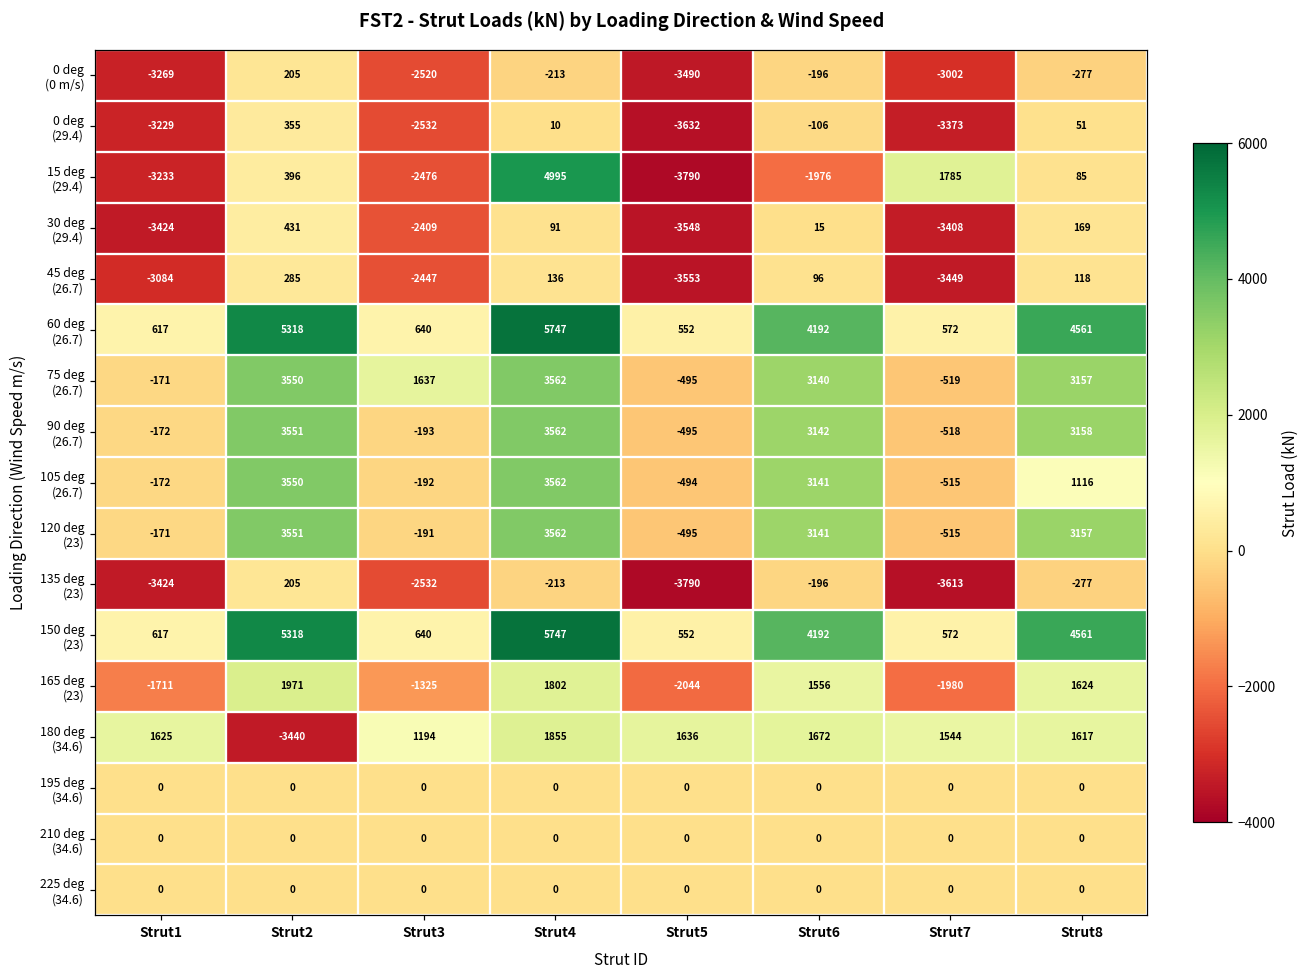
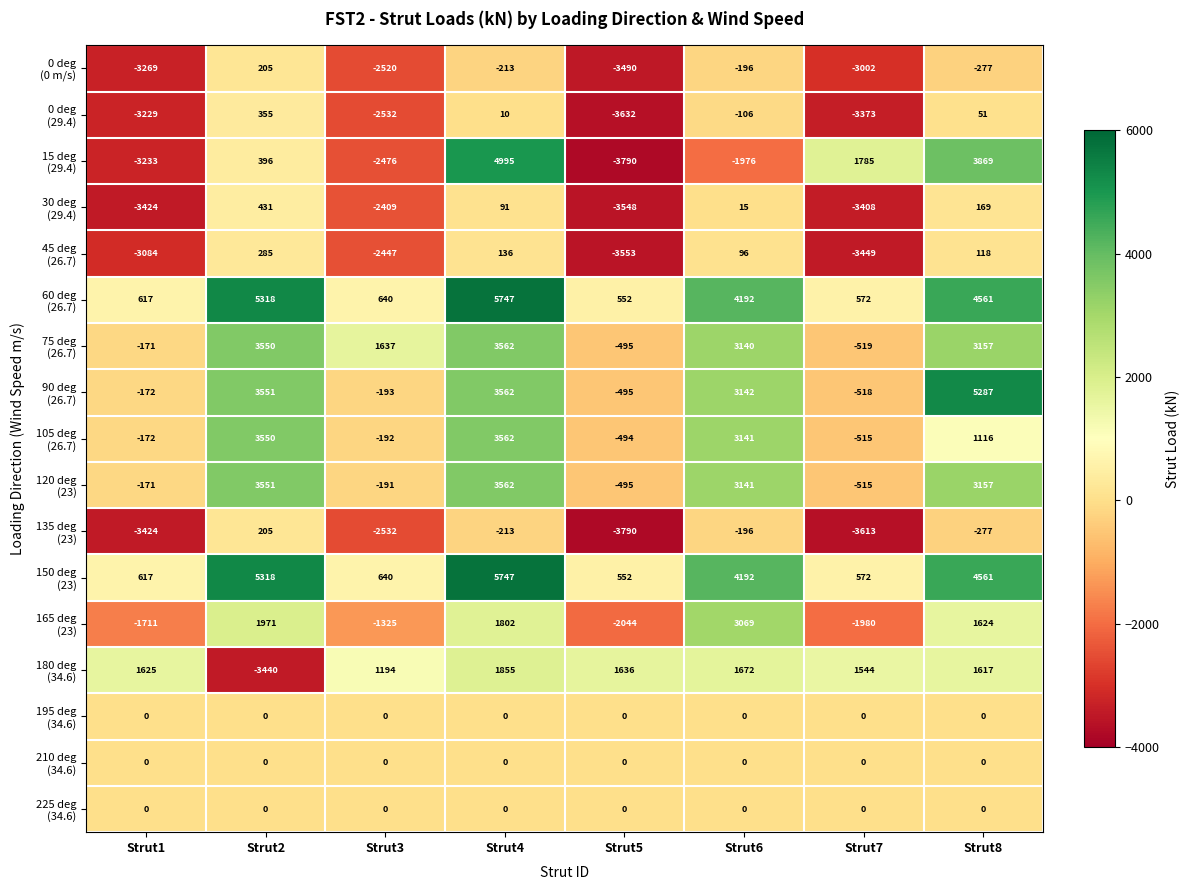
15 deg (29.4), Strut8: 85 -> 3869
90 deg (26.7), Strut8: 3158 -> 5287
165 deg (23), Strut6: 1556 -> 3069
